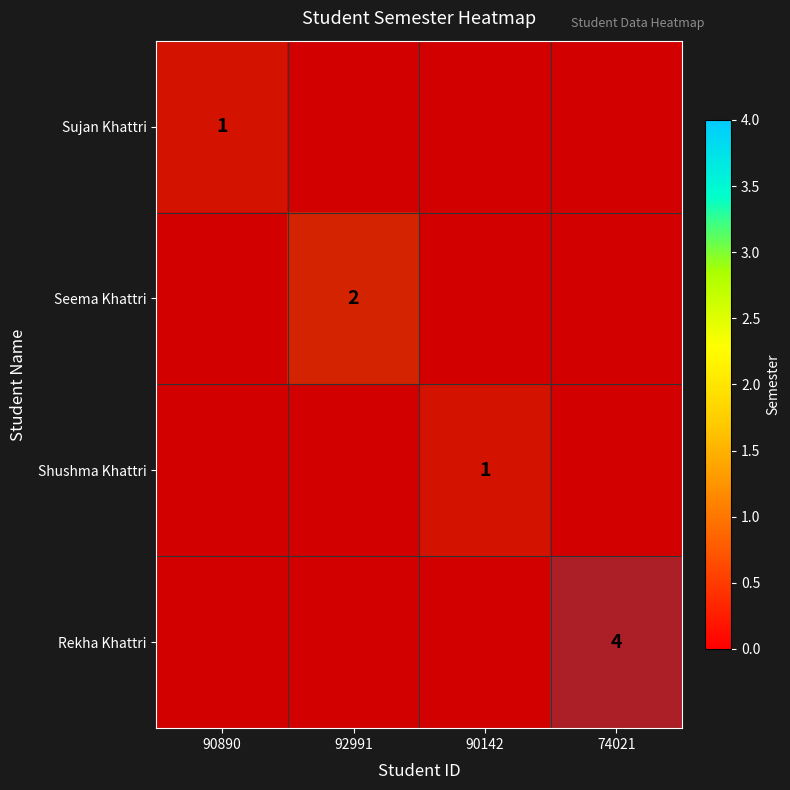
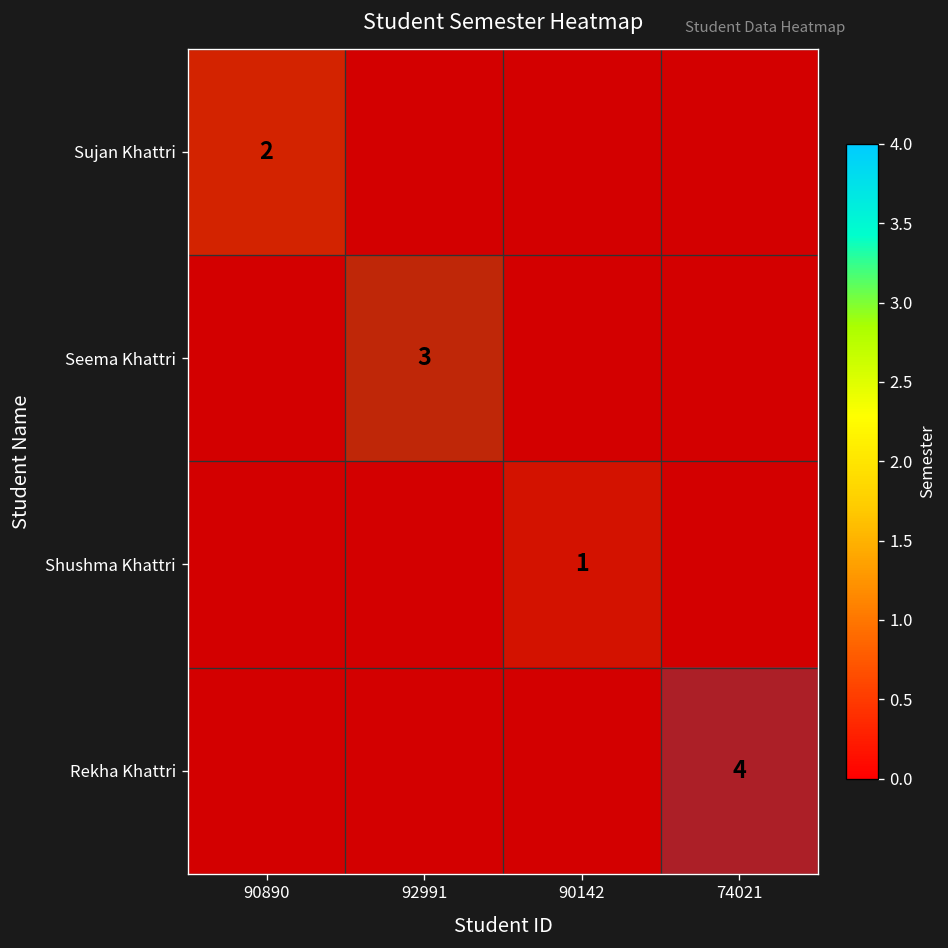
Sujan Khattri, 90890: 1 -> 2
Seema Khattri, 92991: 2 -> 3
